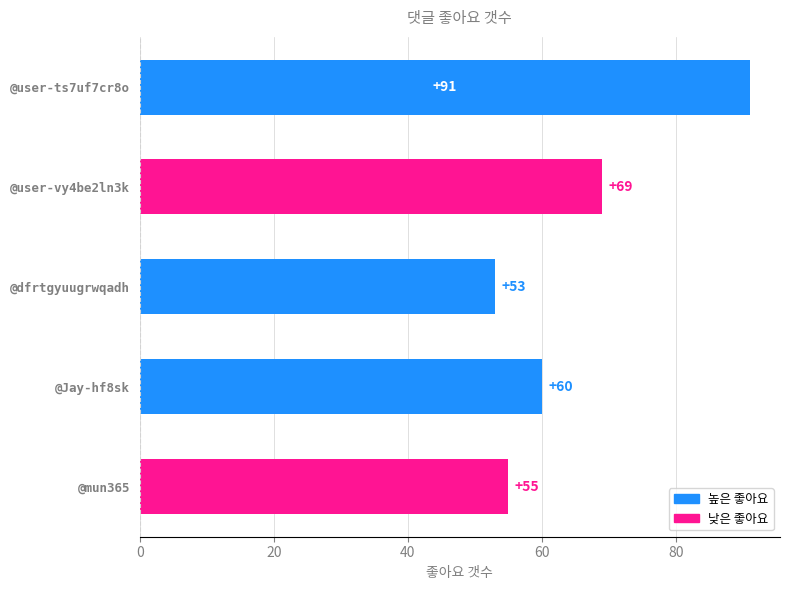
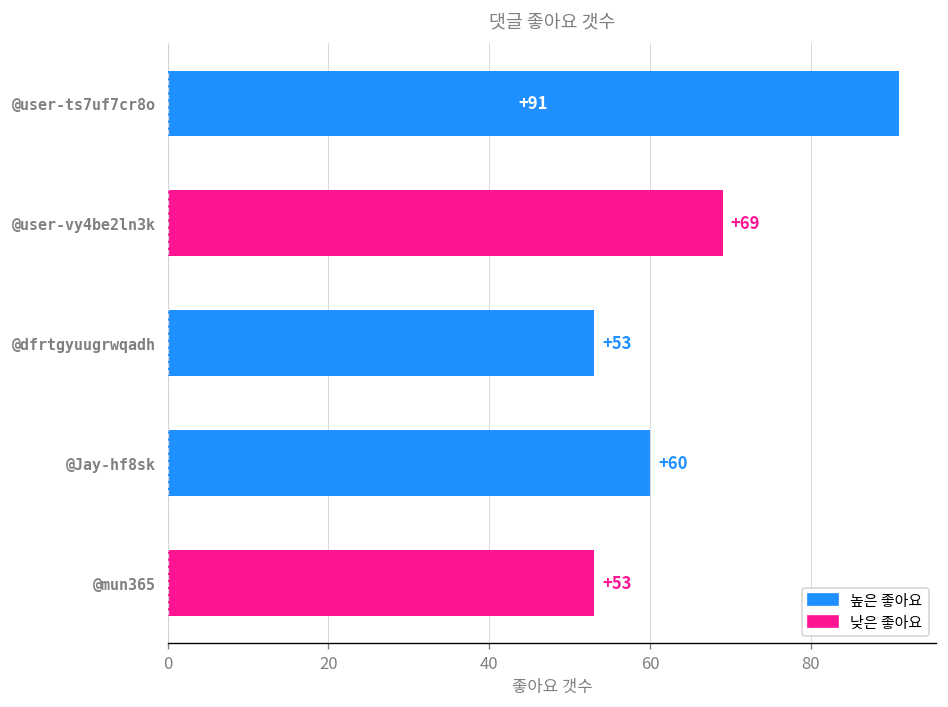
@mun365: +55 -> +53
